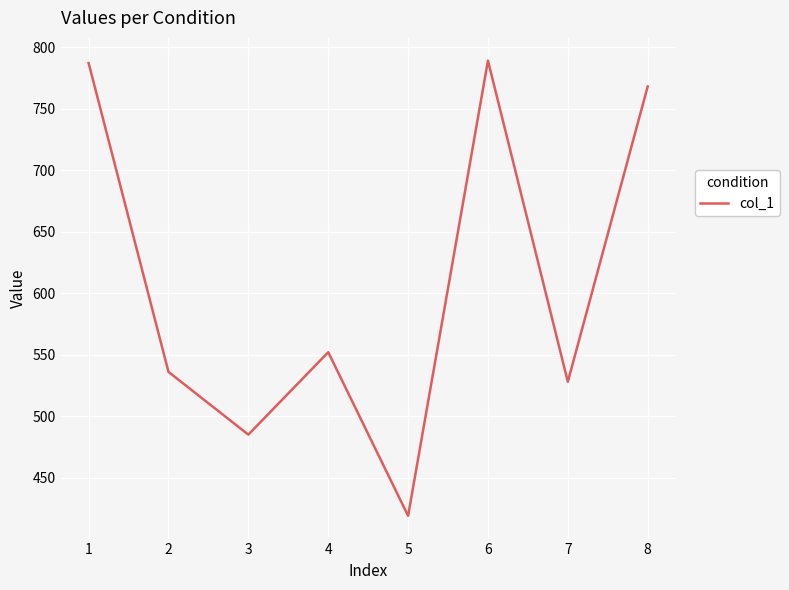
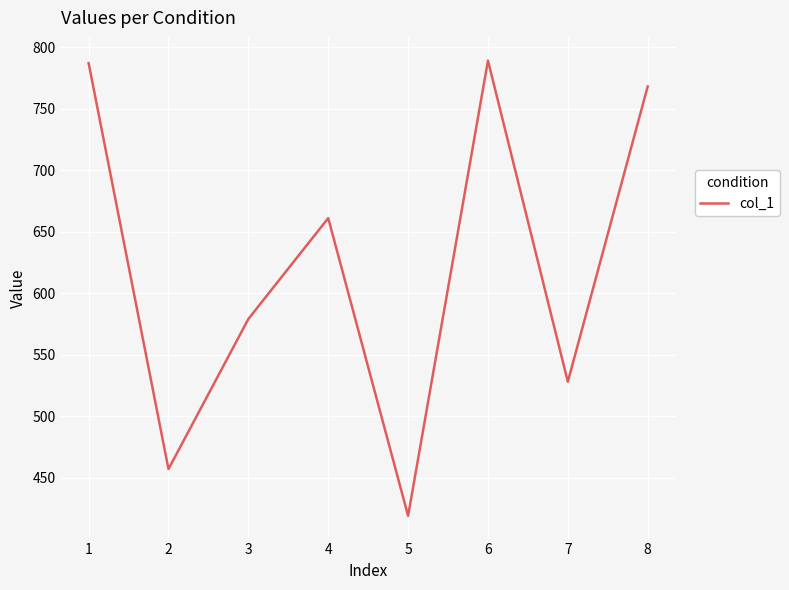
2: 536 -> 457
3: 485 -> 579
4: 552 -> 661
